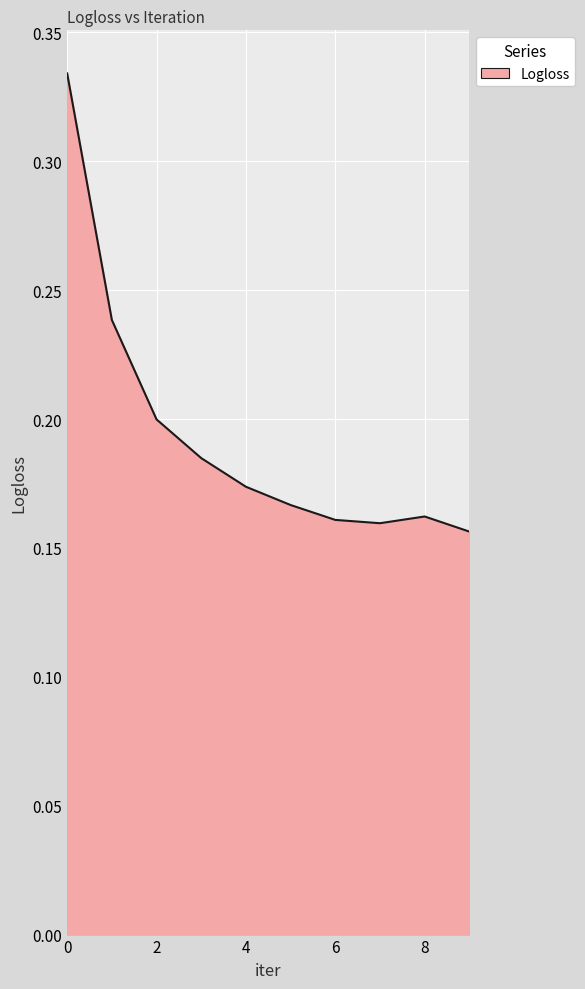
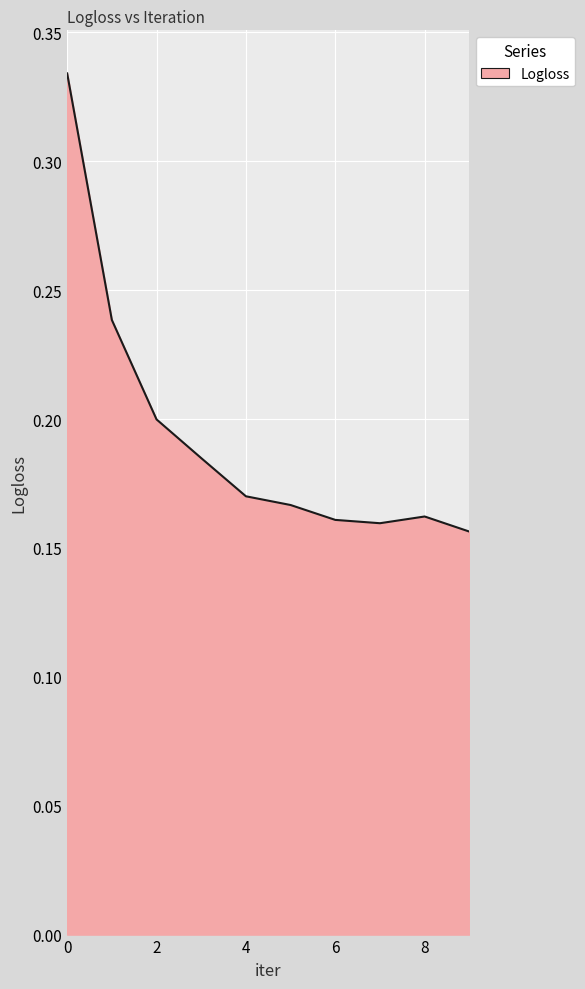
4: 0.174 -> 0.170
